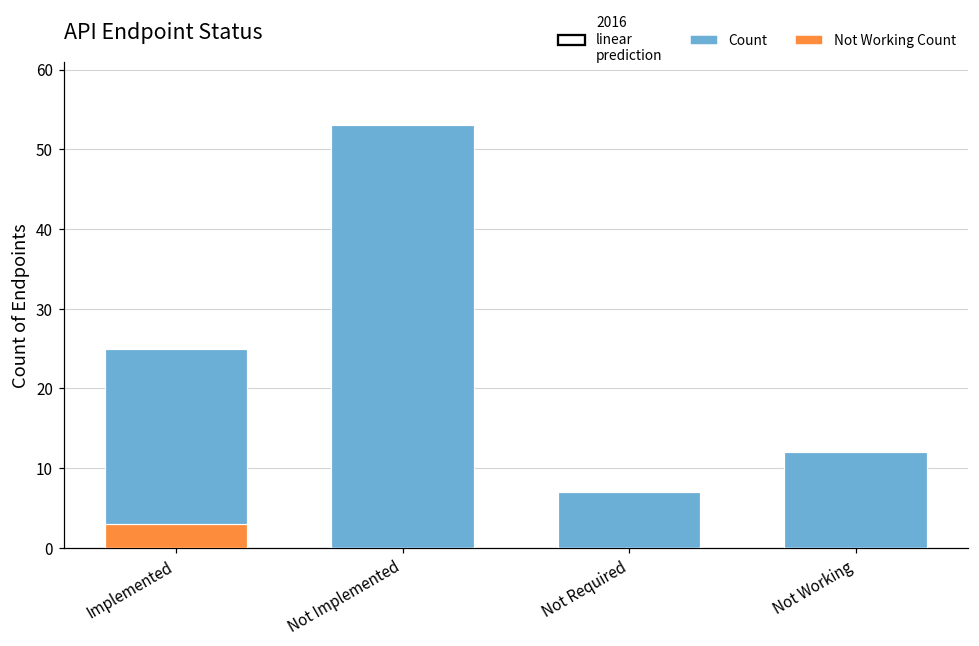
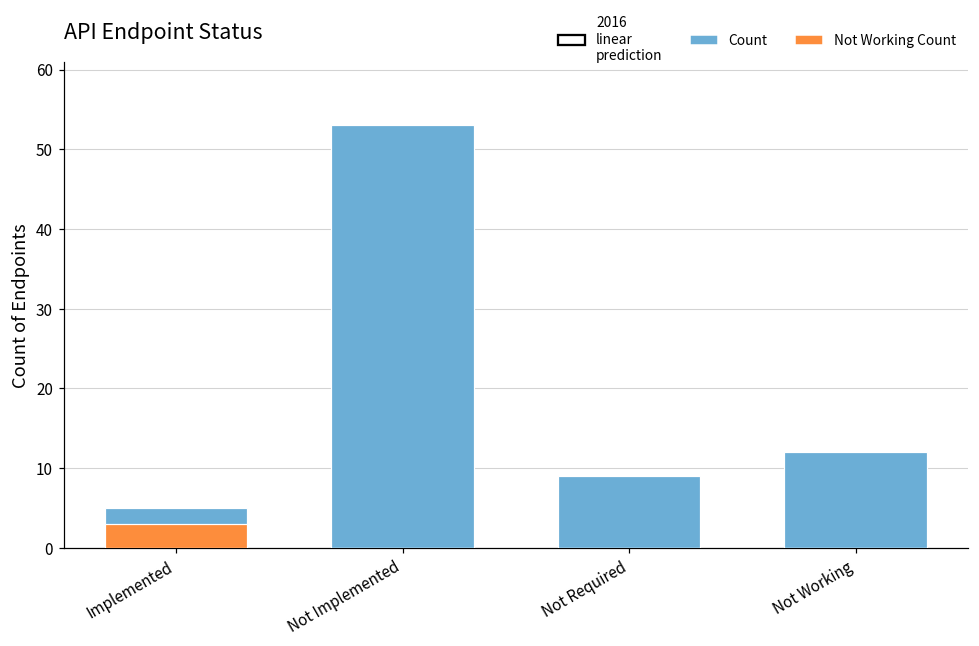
Count, Implemented: 25 -> 5
Count, Not Required: 7 -> 9
